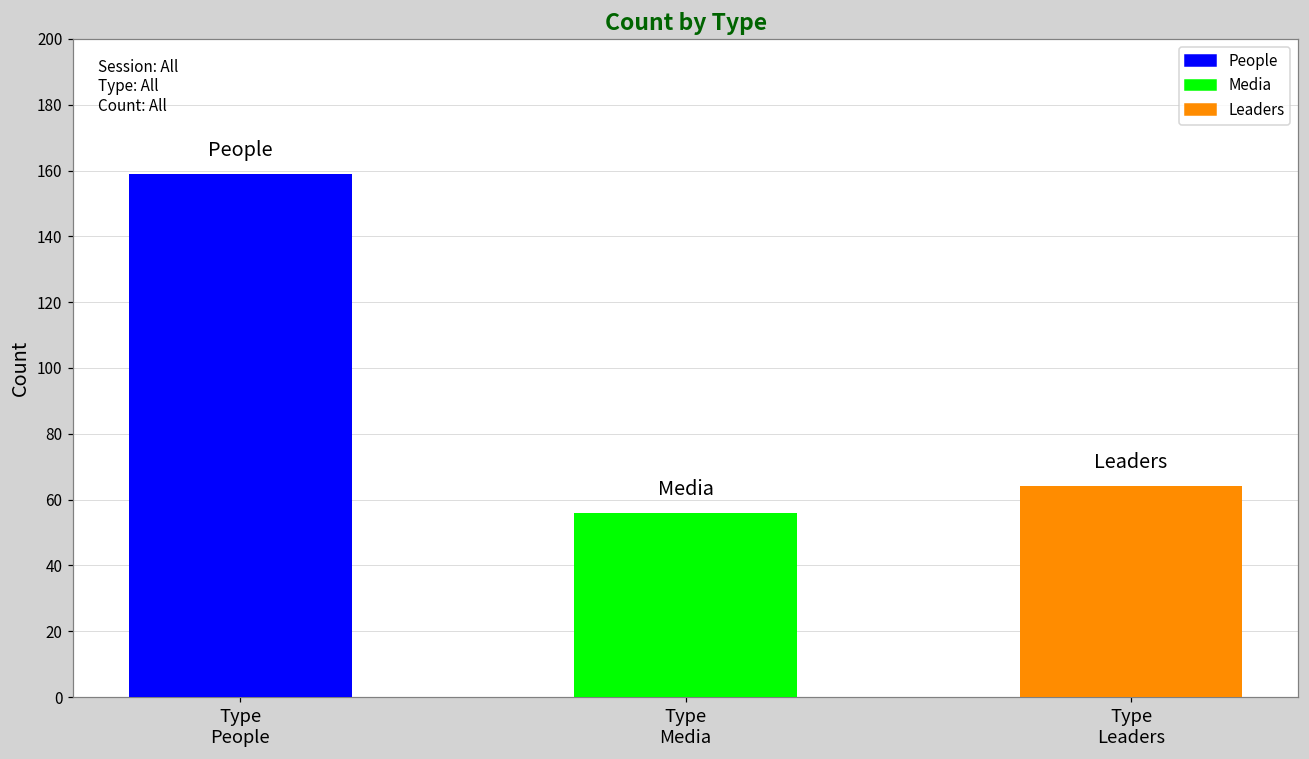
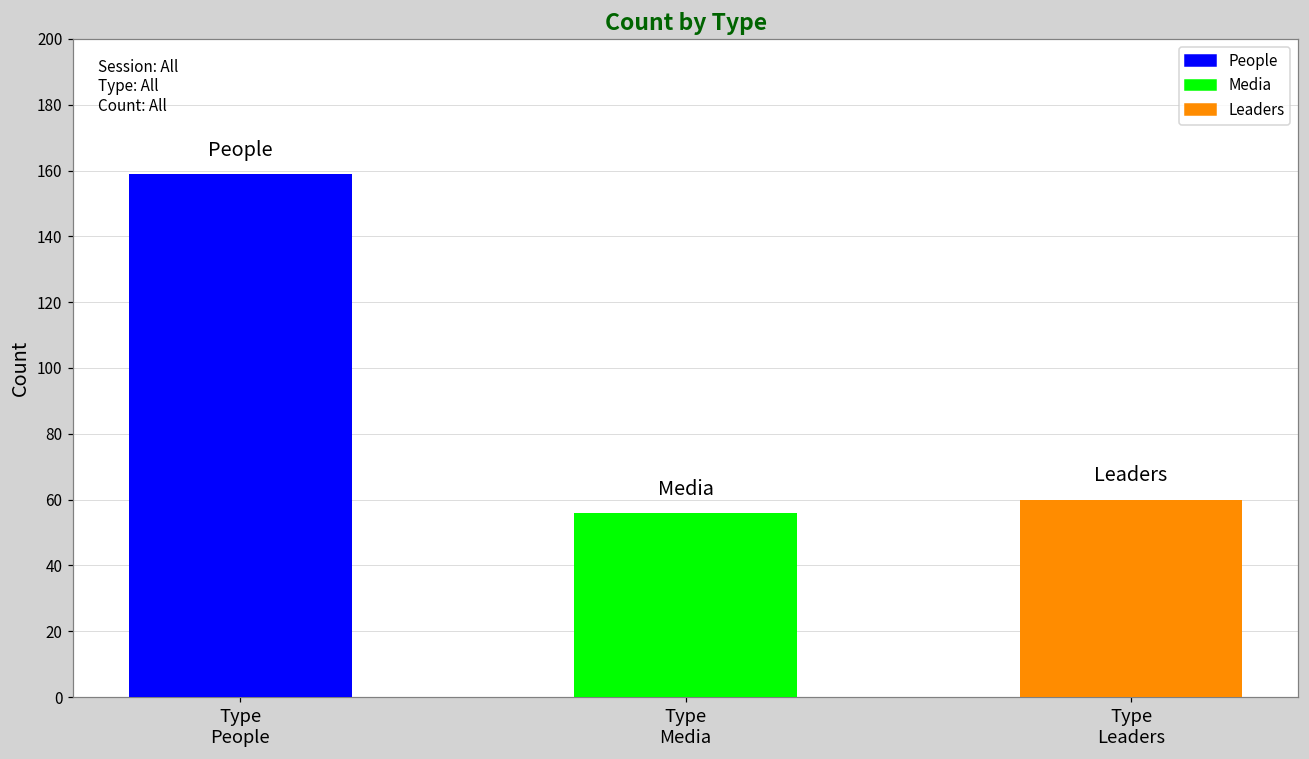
Type Leaders: 64 -> 60
